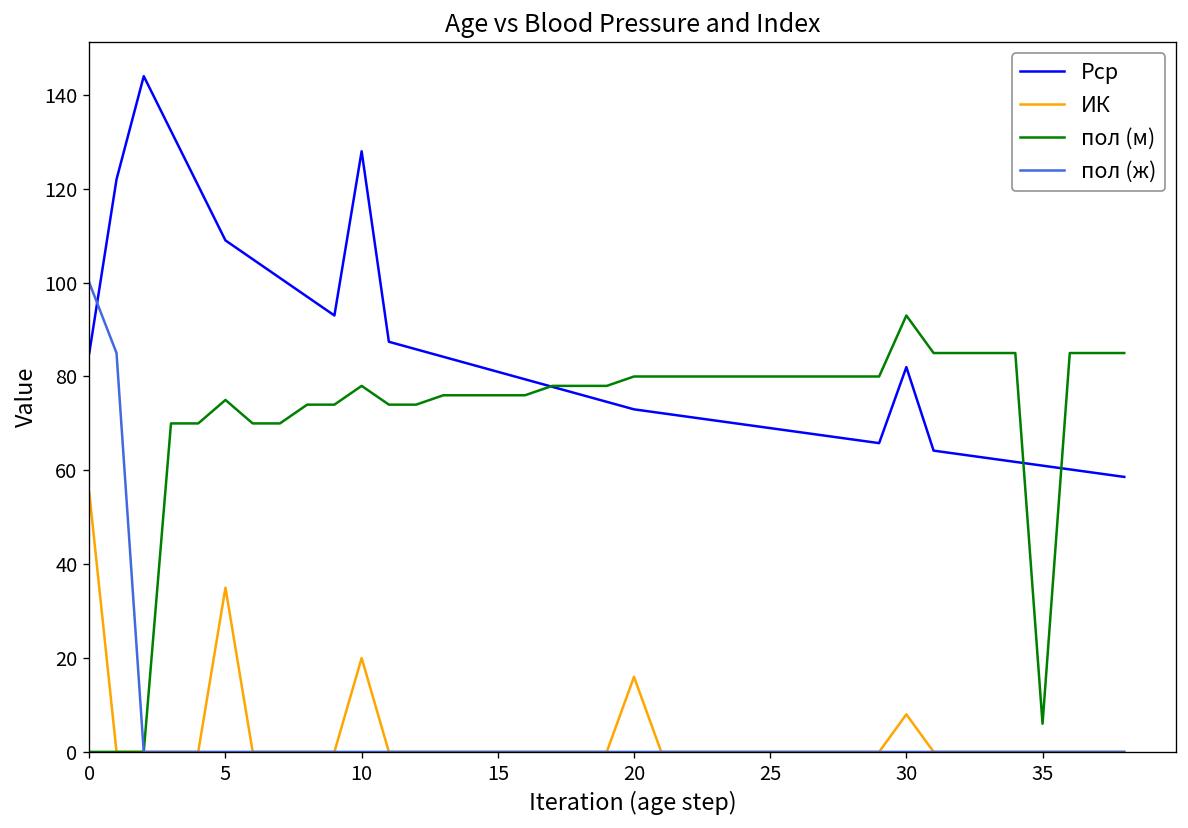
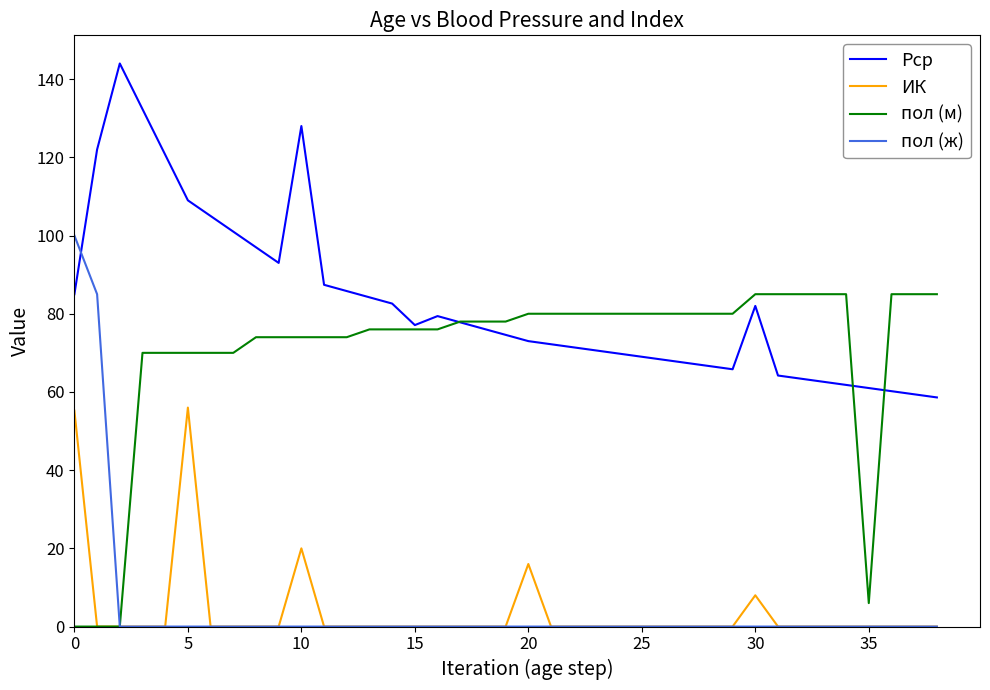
ИК, 5: 35 -> 56
пол (м), 5: 75 -> 70
пол (м), 10: 78 -> 74
Pср, 15: 81 -> 77
пол (м), 30: 93 -> 85
